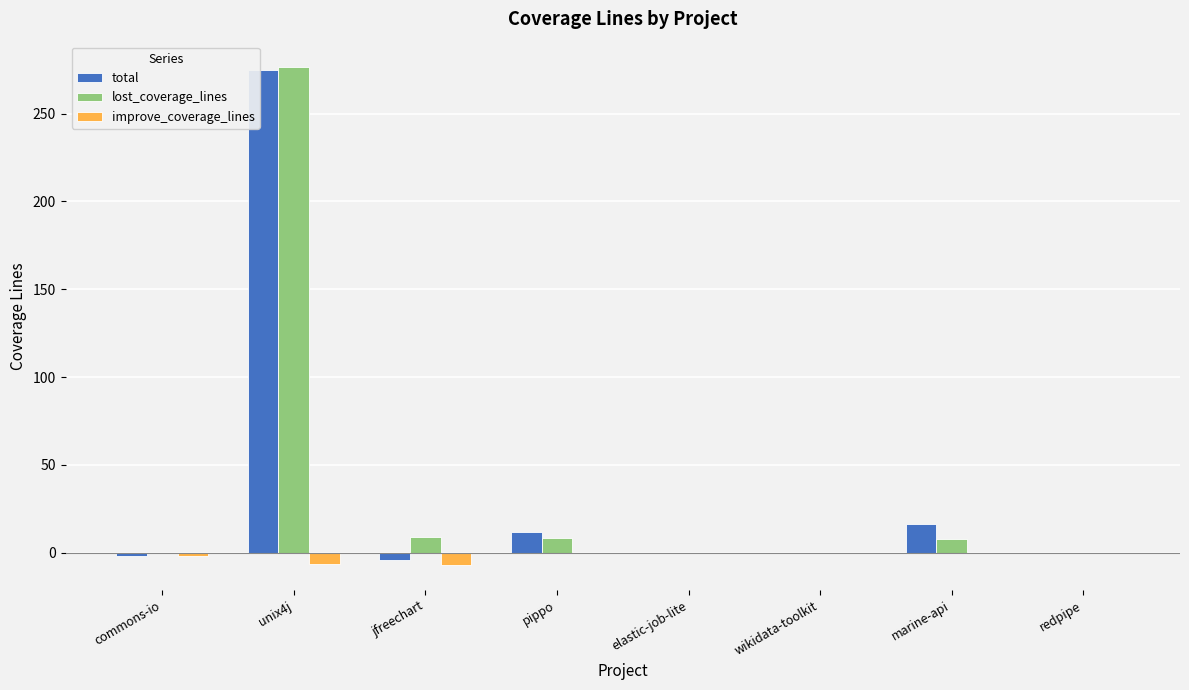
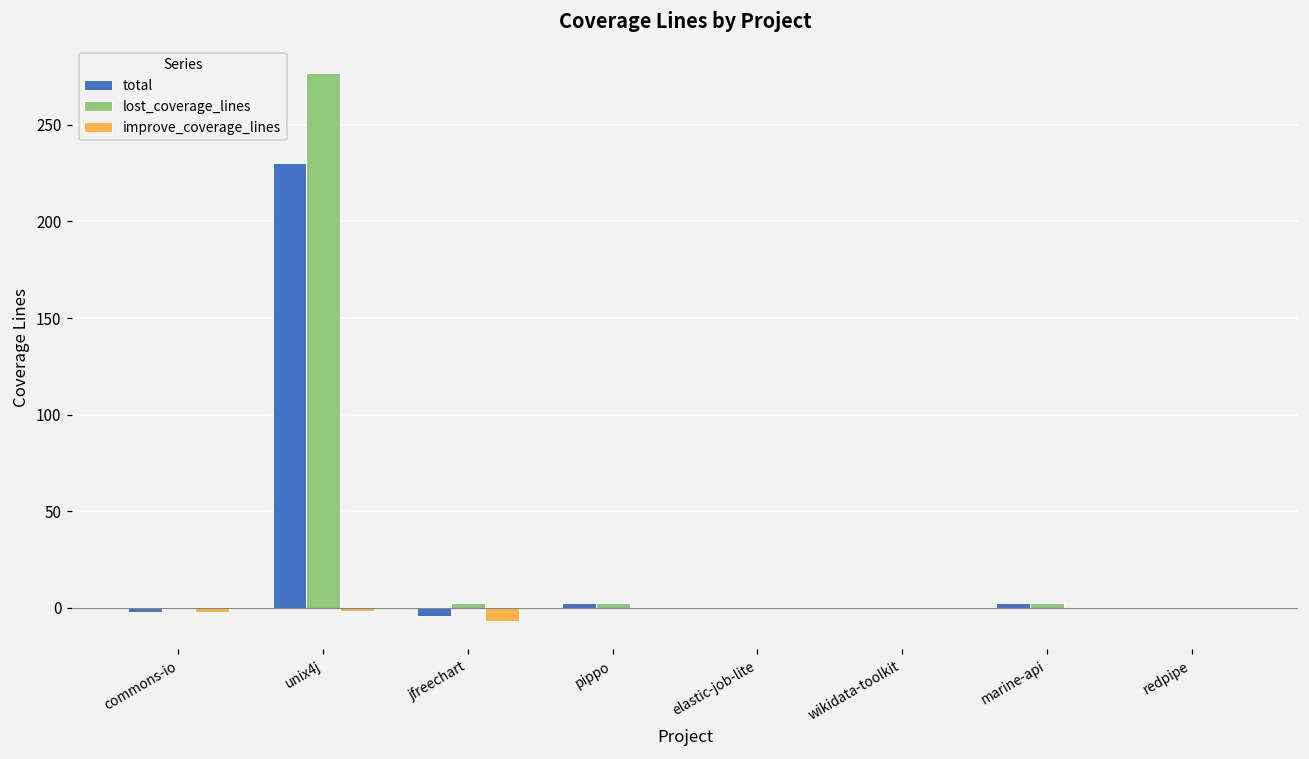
total, unix4j: 275 -> 230
improve_coverage_lines, unix4j: -6 -> -2
lost_coverage_lines, jfreechart: 9 -> 3
total, pippo: 12 -> 3
lost_coverage_lines, pippo: 8 -> 3
total, marine-api: 16 -> 3
lost_coverage_lines, marine-api: 8 -> 3
